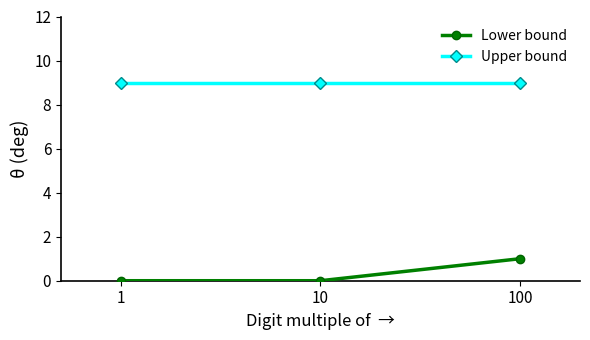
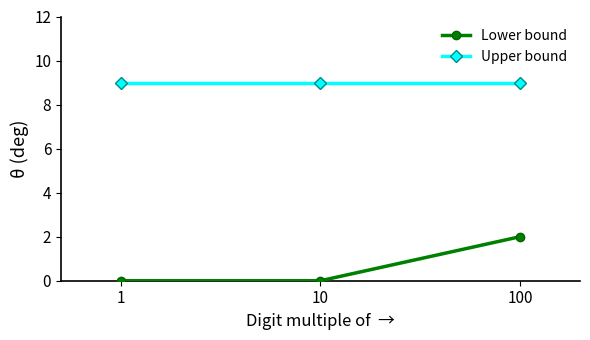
Lower bound, 100: 1 -> 2
